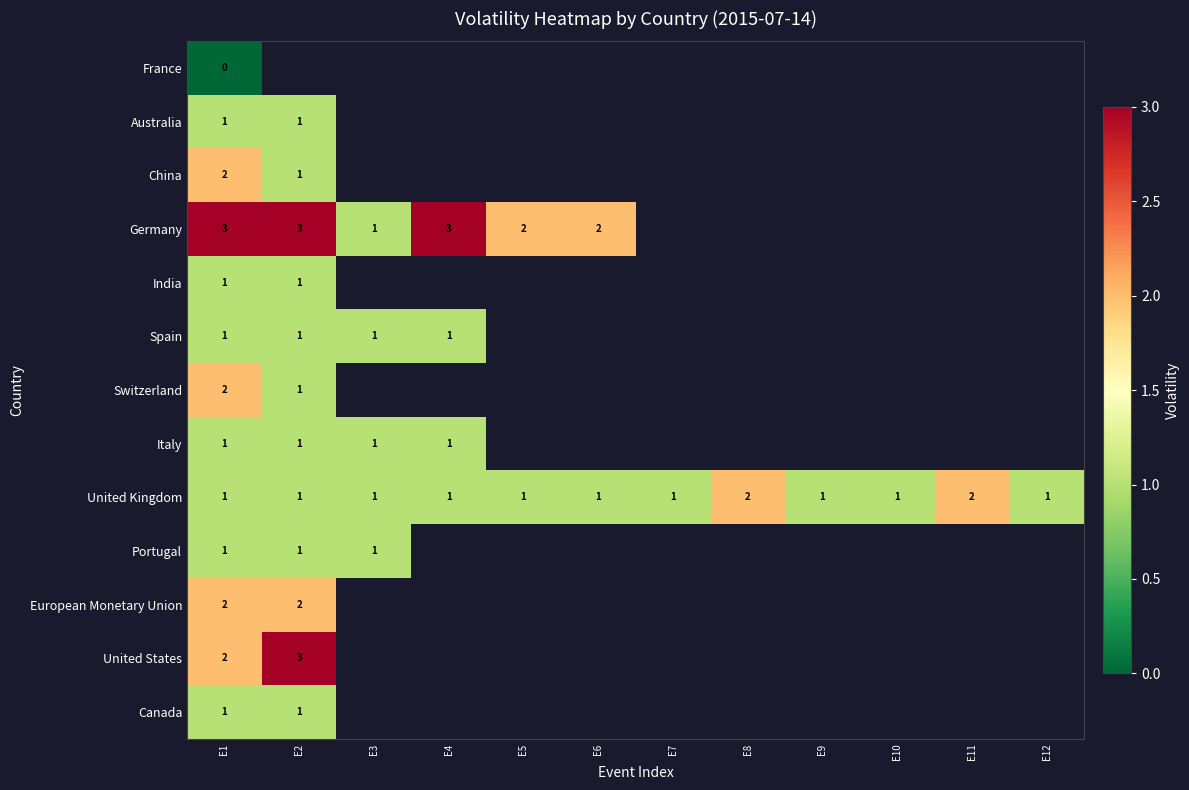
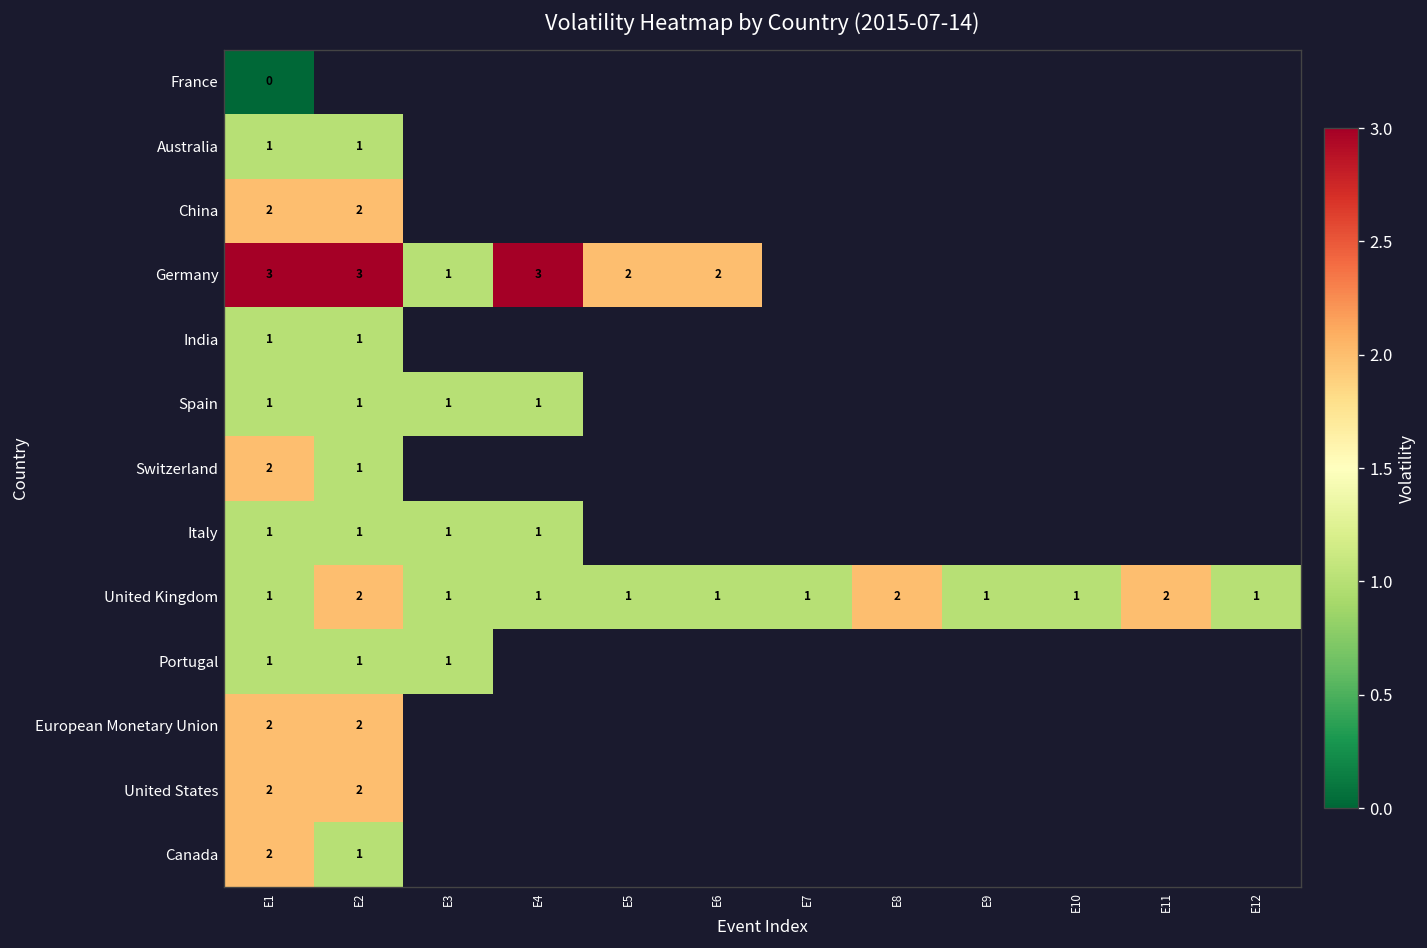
China, E2: 1 -> 2
United Kingdom, E2: 1 -> 2
United States, E2: 3 -> 2
Canada, E1: 1 -> 2
